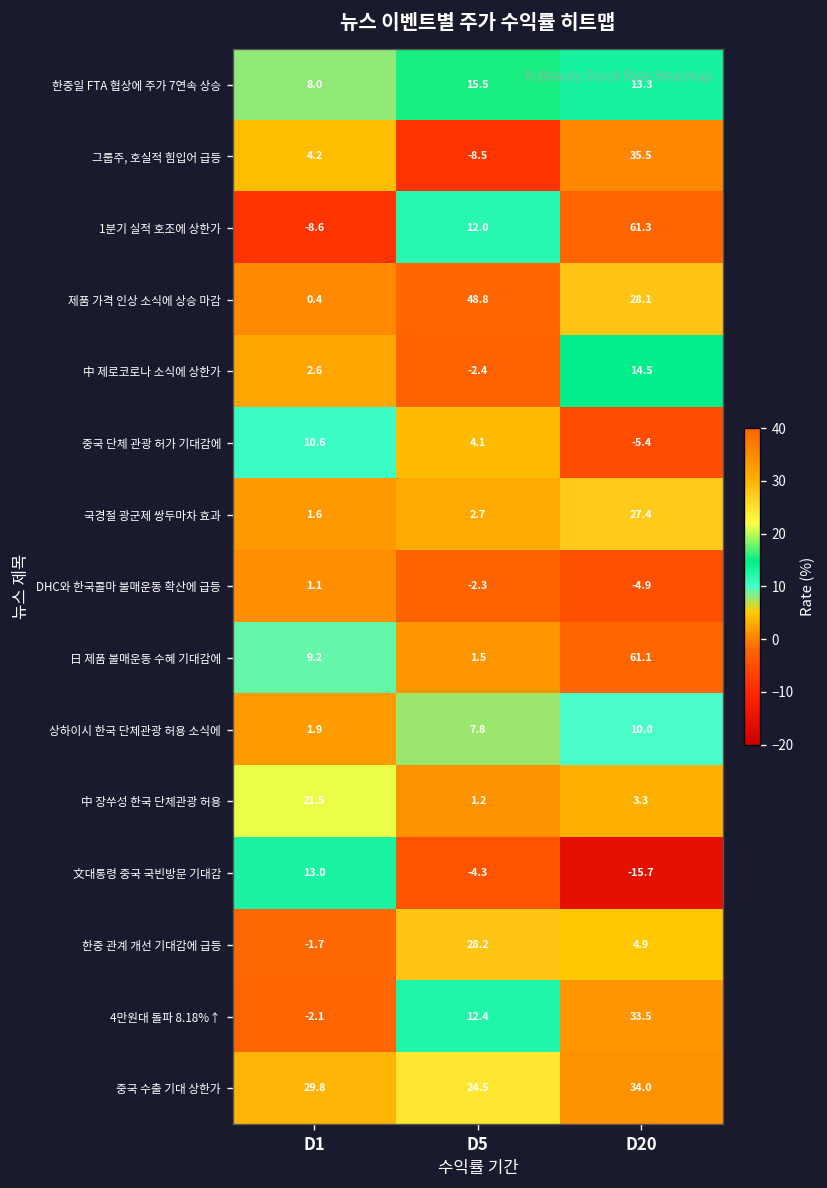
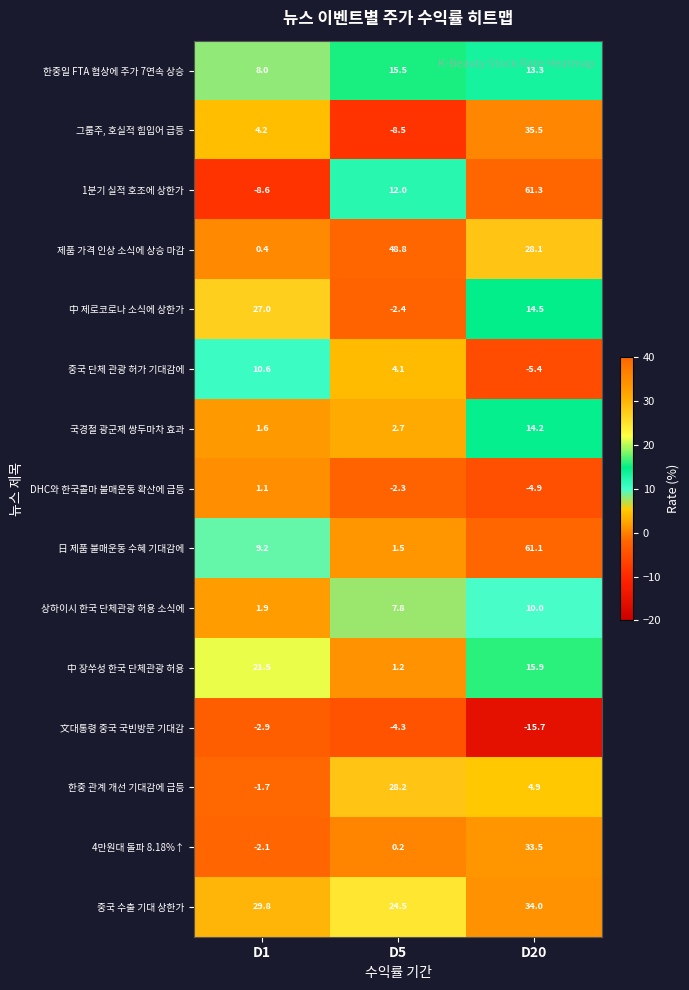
中 제로코로나 소식에 상한가, D1: 2.6 -> 27.0
국경절 광군제 쌍두마차 효과, D20: 27.4 -> 14.2
中 장쑤성 한국 단체관광 허용, D20: 3.3 -> 15.9
文대통령 중국 국빈방문 기대감, D1: 13.0 -> -2.9
4만원대 돌파 8.18%↑, D5: 12.4 -> 0.2
